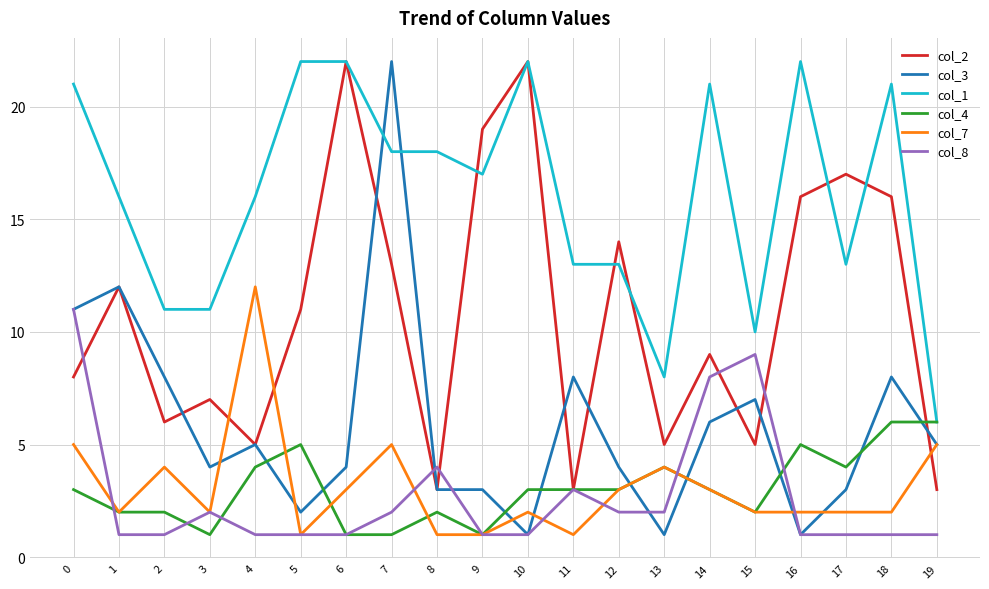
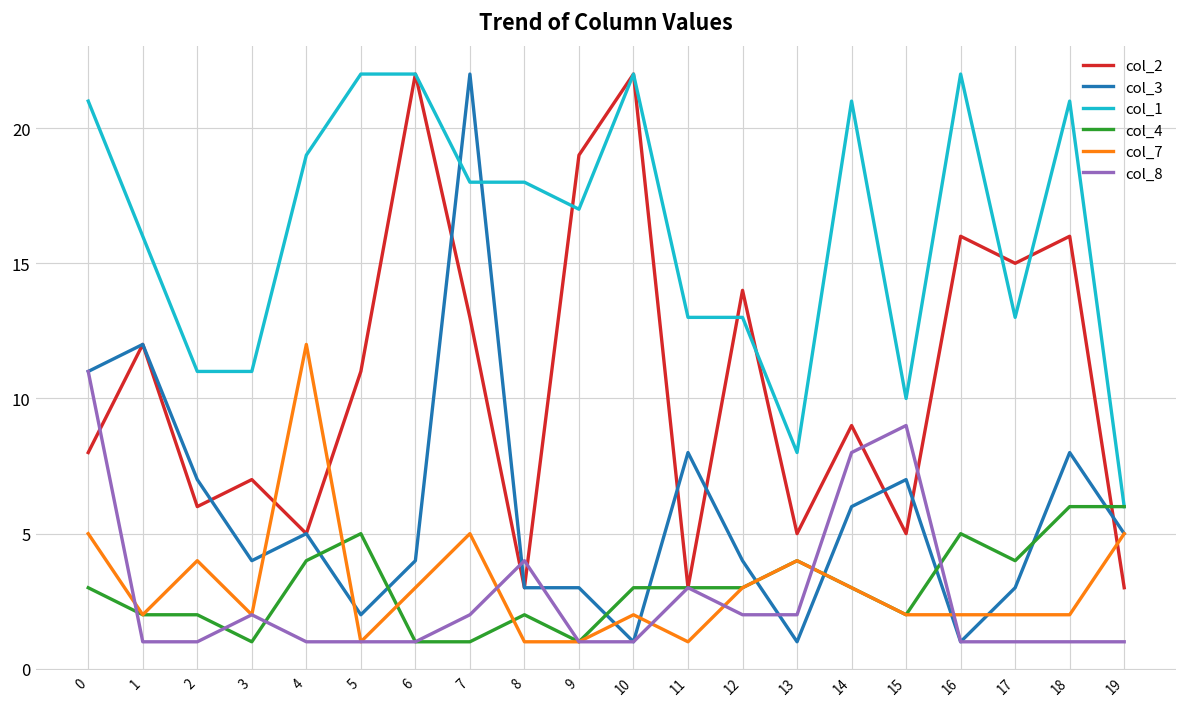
col_3, 2: 8 -> 7
col_1, 4: 16 -> 19
col_2, 17: 17 -> 15
